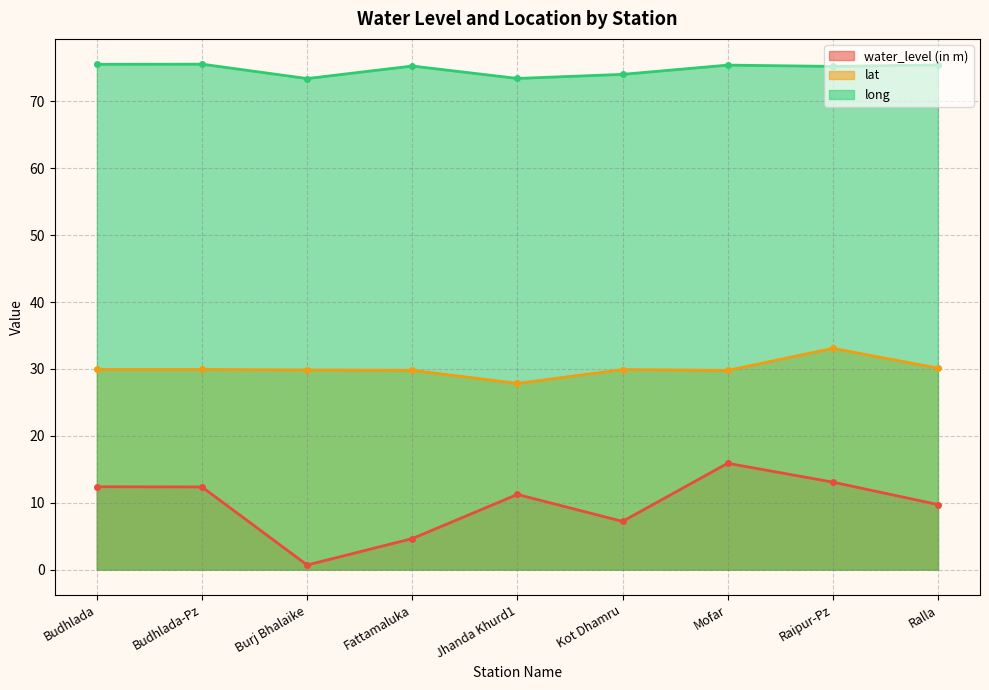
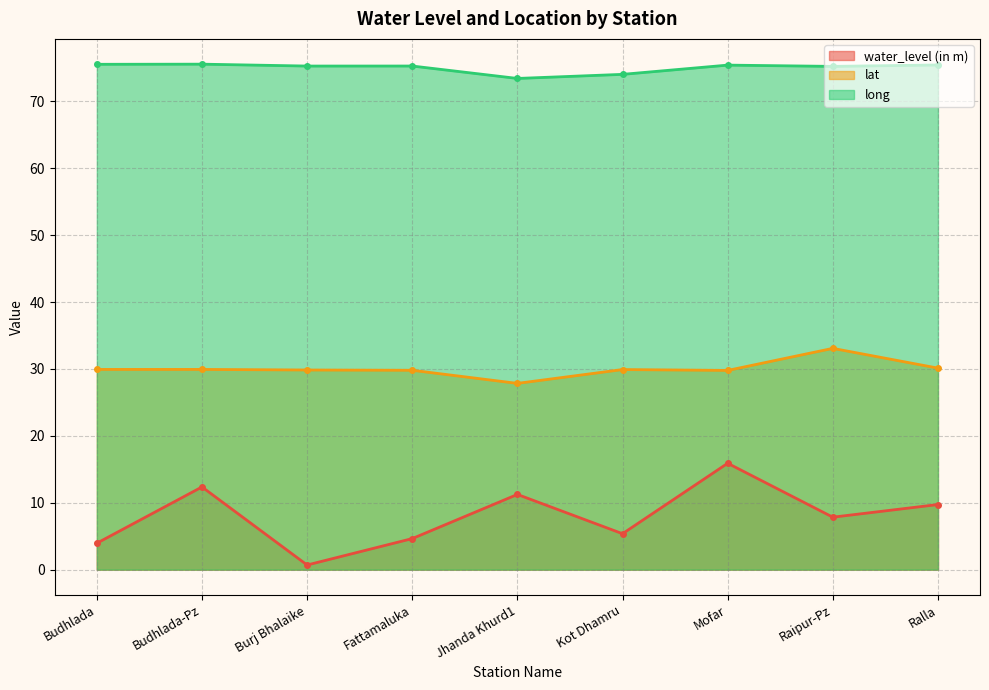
water_level (in m), Budhlada: 12 -> 4
long, Burj Bhalaike: 73 -> 75
water_level (in m), Kot Dhamru: 7 -> 5
water_level (in m), Raipur-Pz: 13 -> 8
